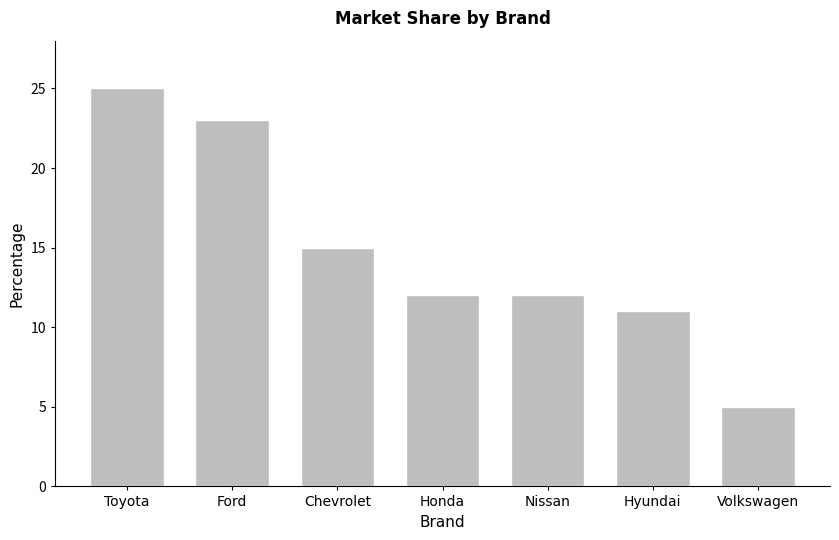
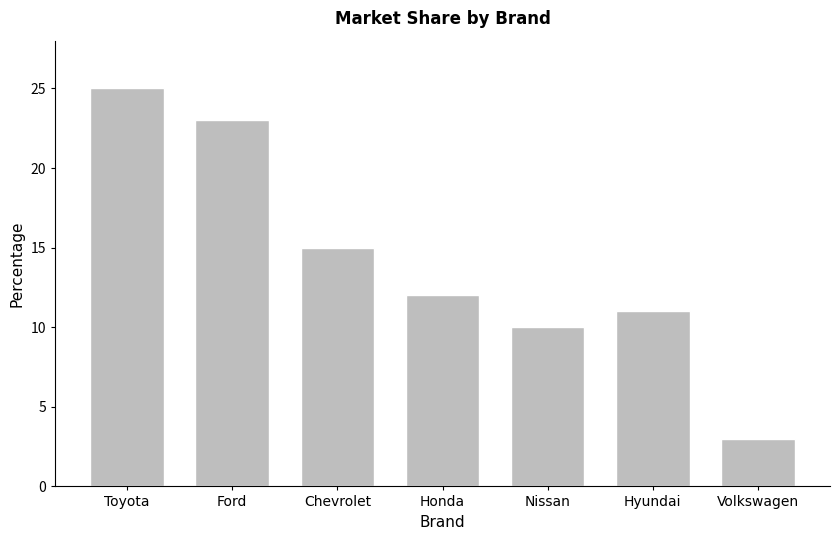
Nissan: 12 -> 10
Volkswagen: 5 -> 3
